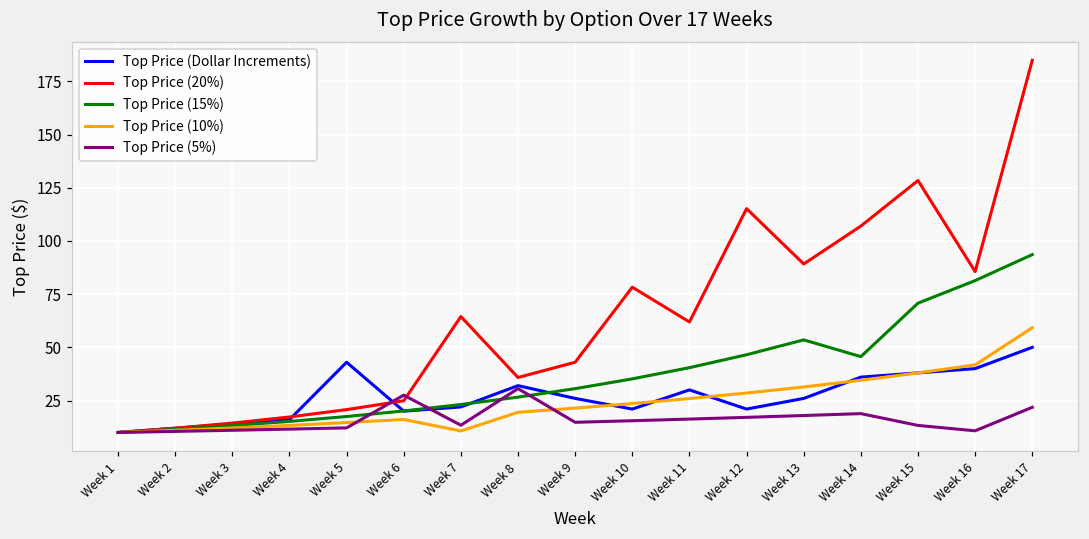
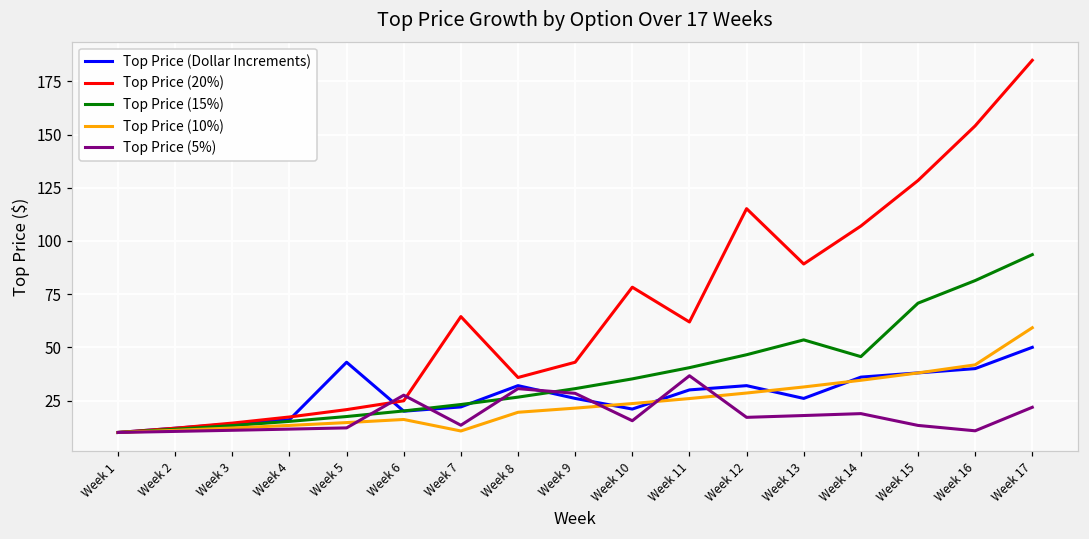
Top Price (5%), Week 9: 15 -> 28
Top Price (5%), Week 11: 16 -> 37
Top Price (Dollar Increments), Week 12: 21 -> 32
Top Price (20%), Week 16: 86 -> 154
